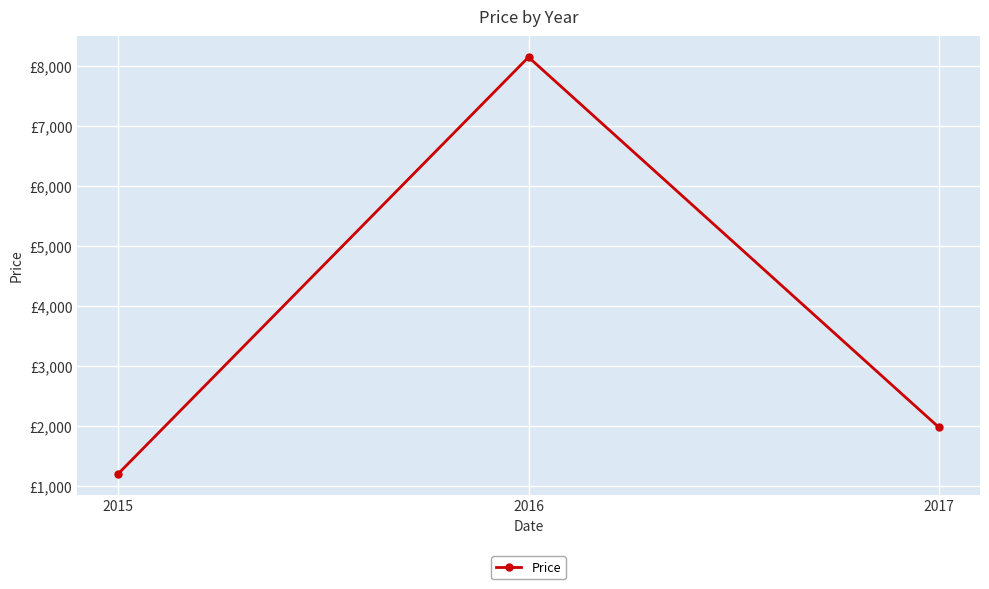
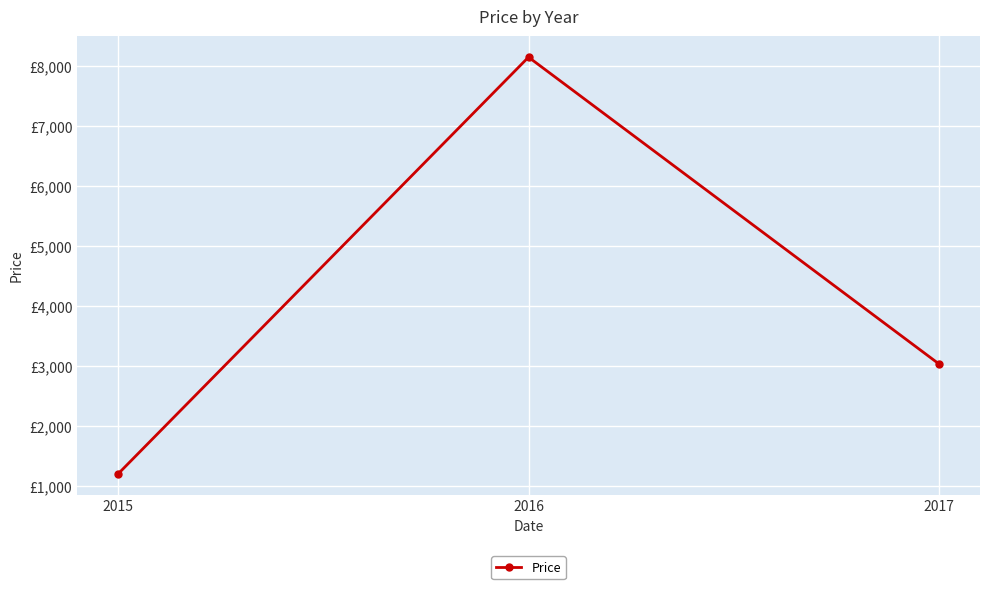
2017: £2,000 -> £3,000
